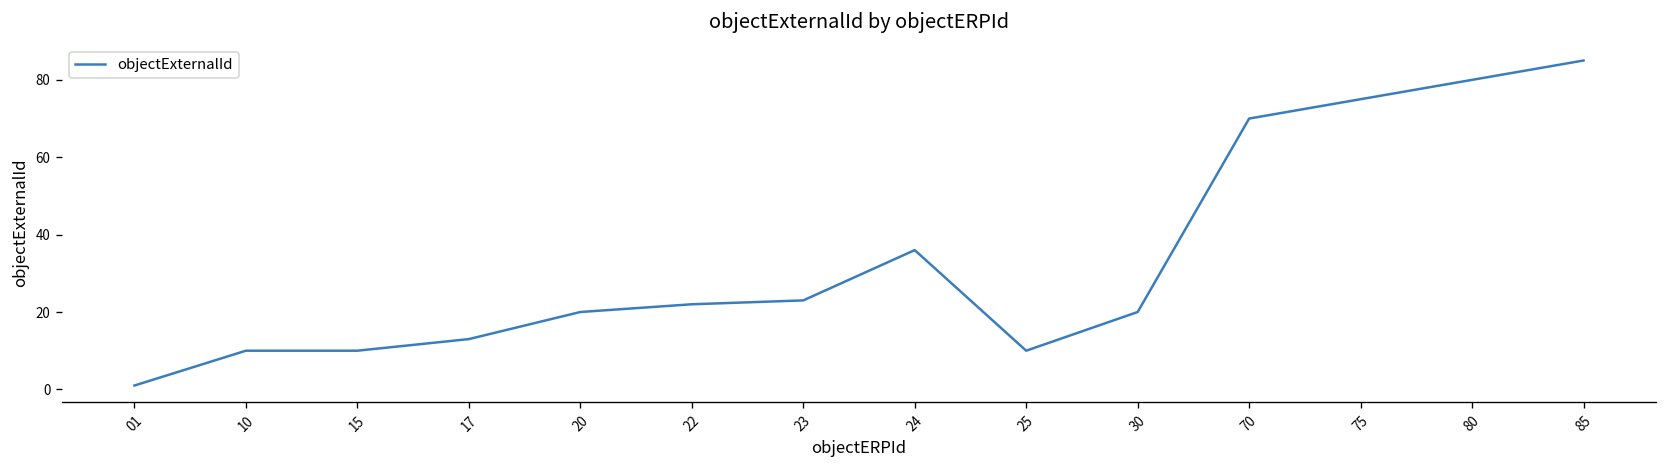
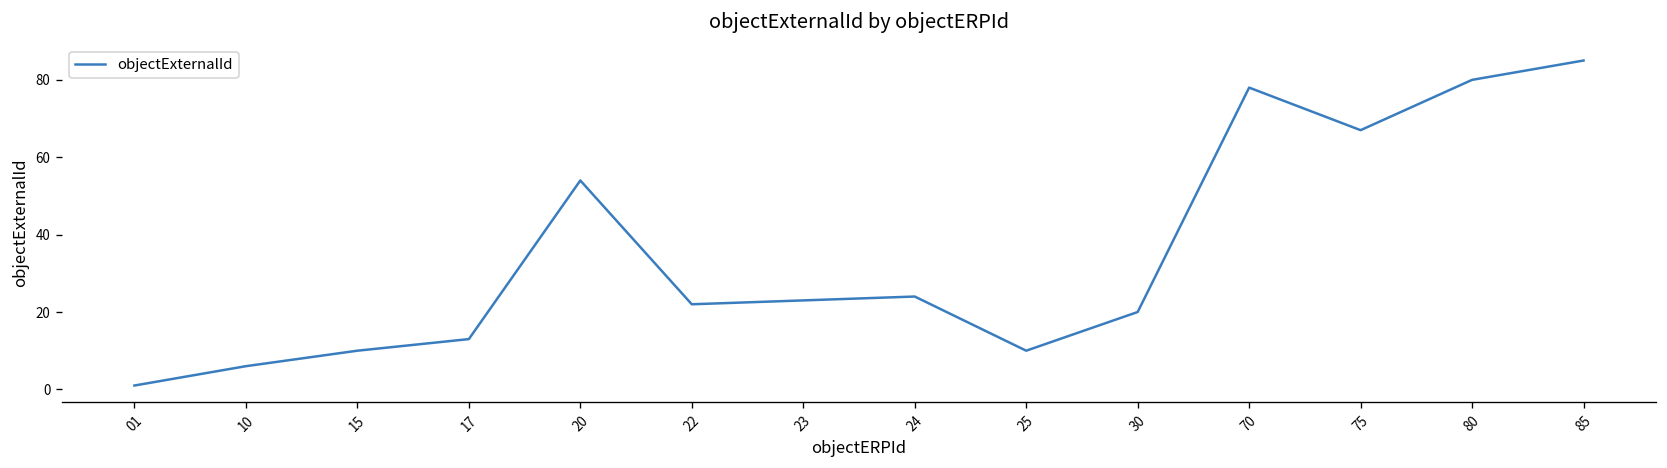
10: 10 -> 6
20: 20 -> 54
24: 36 -> 24
70: 70 -> 78
75: 75 -> 67
